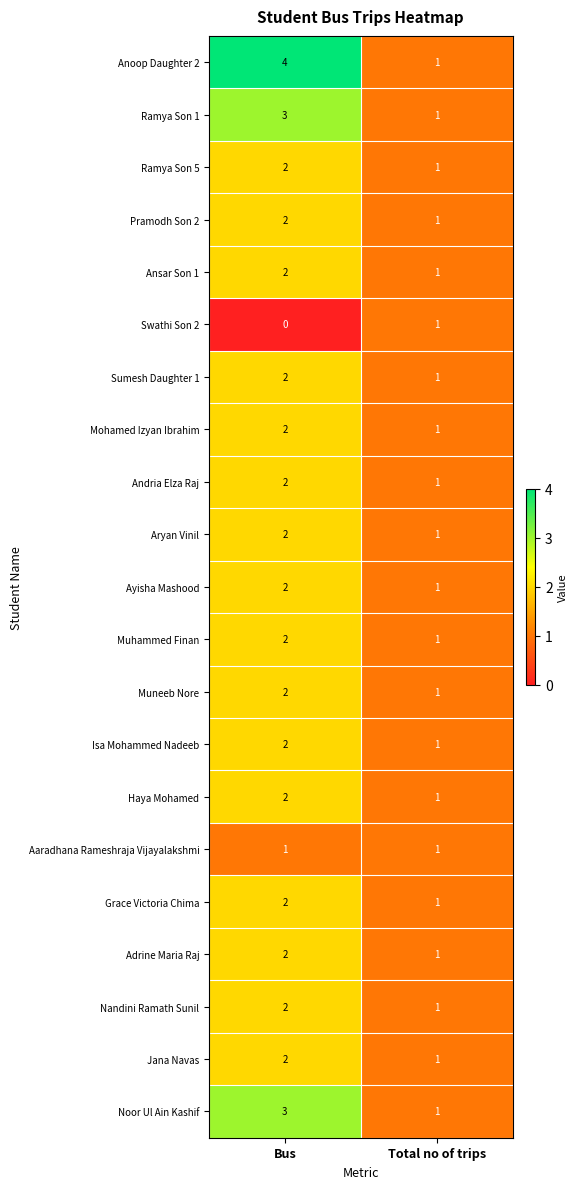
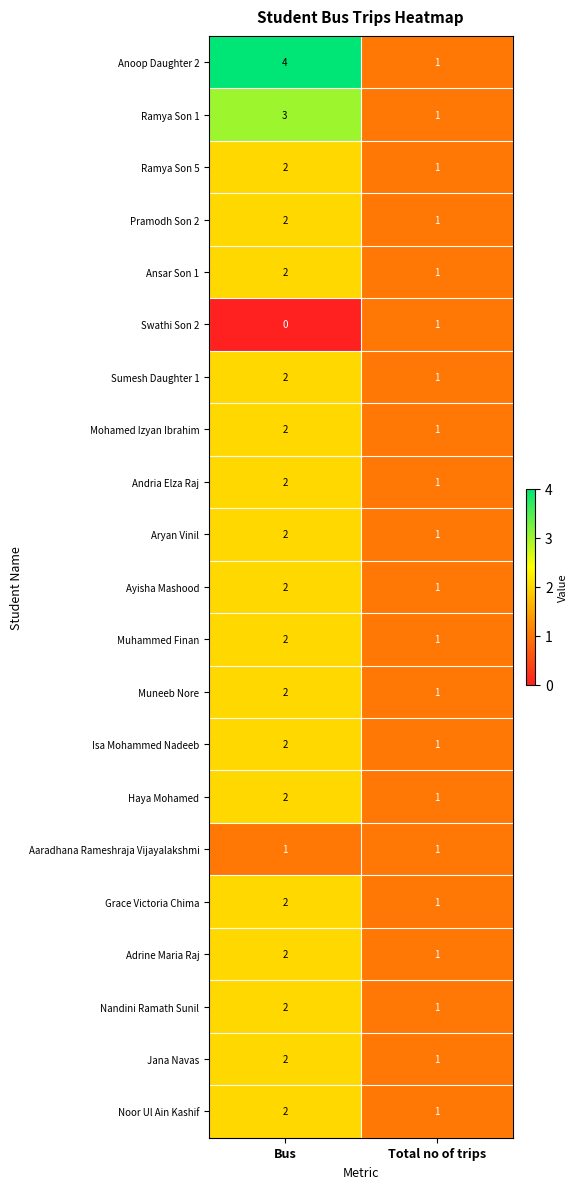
Noor Ul Ain Kashif, Bus: 3 -> 2
